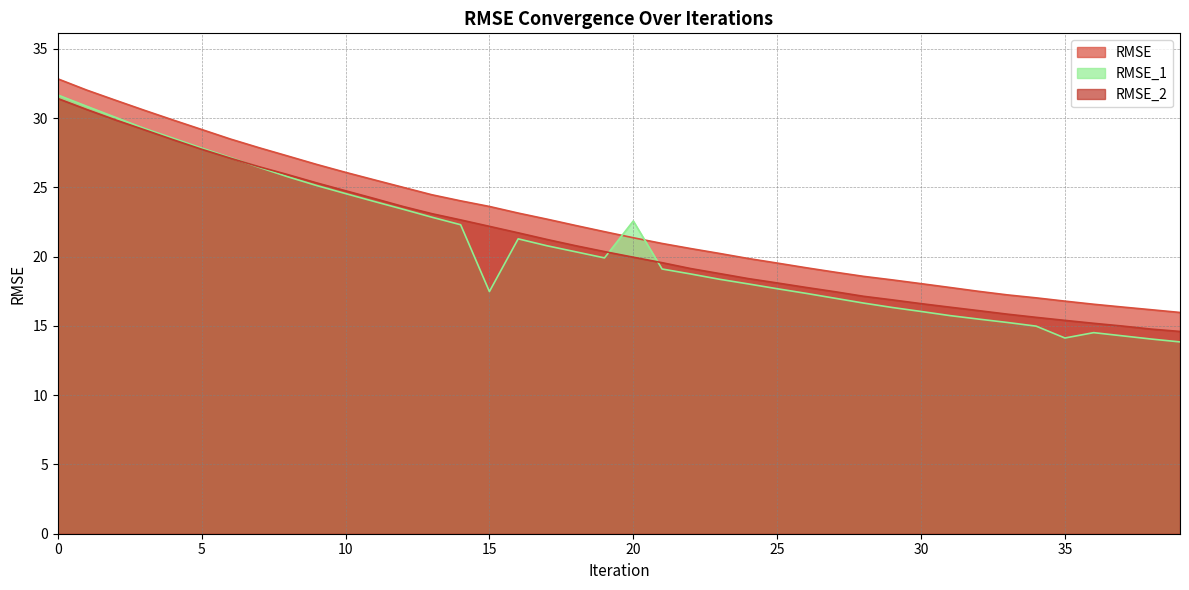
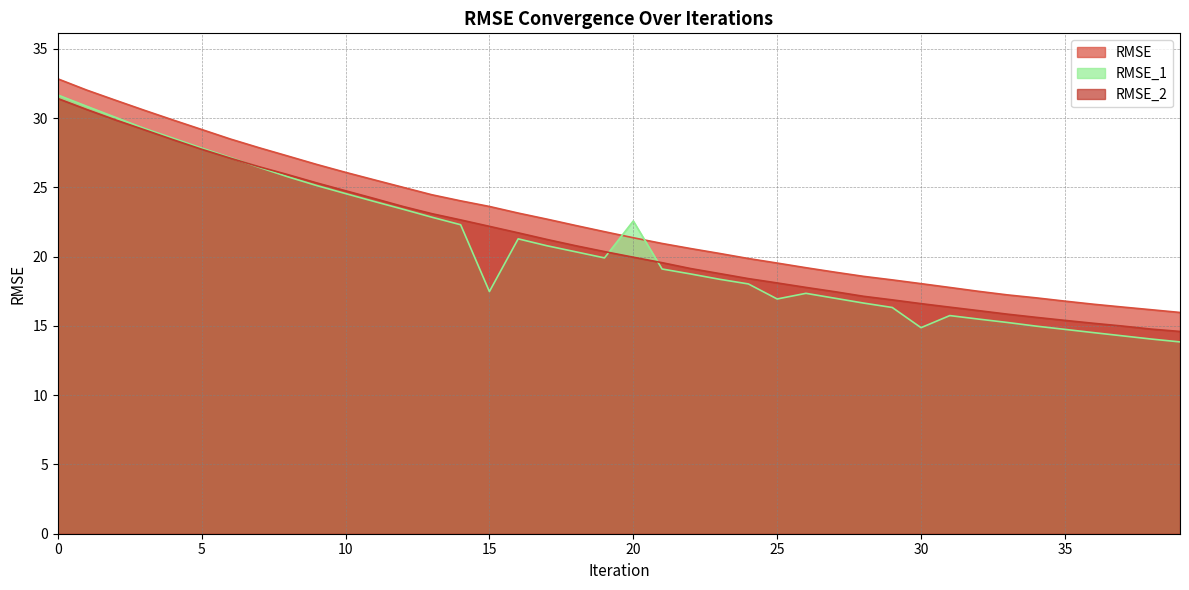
RMSE_1, 25: 17.7 -> 16.9
RMSE_1, 30: 16.0 -> 14.9
RMSE_1, 35: 14.1 -> 14.8
